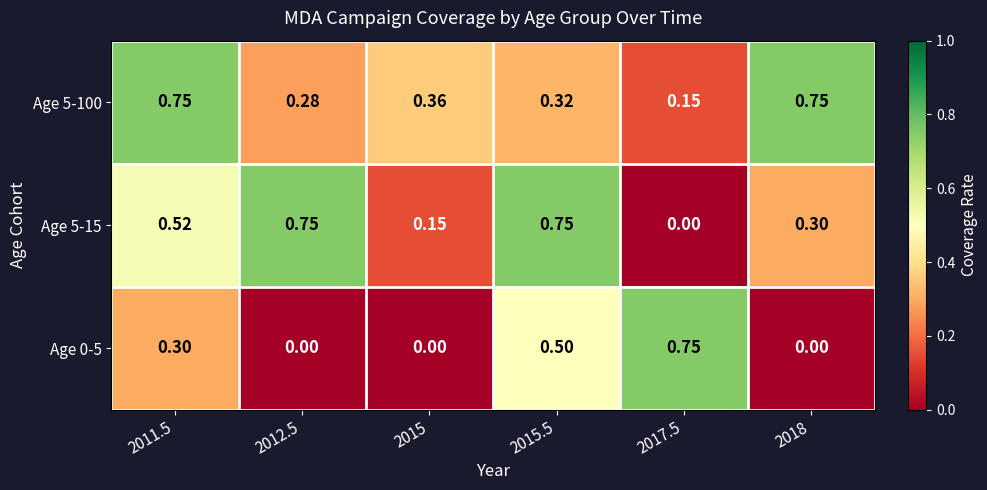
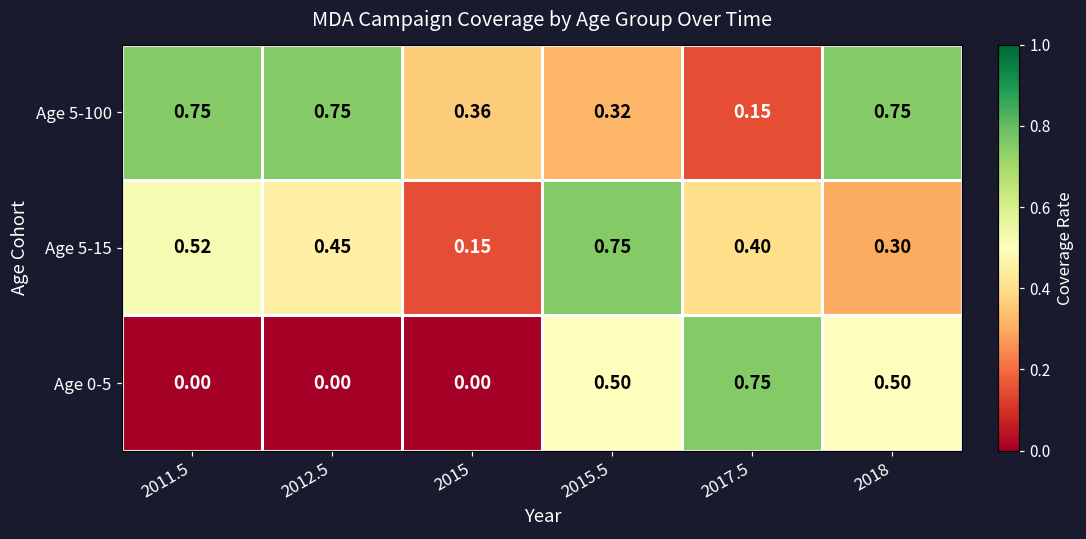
Age 5-100, 2012.5: 0.28 -> 0.75
Age 5-15, 2012.5: 0.75 -> 0.45
Age 5-15, 2017.5: 0.00 -> 0.40
Age 0-5, 2011.5: 0.30 -> 0.00
Age 0-5, 2018: 0.00 -> 0.50
